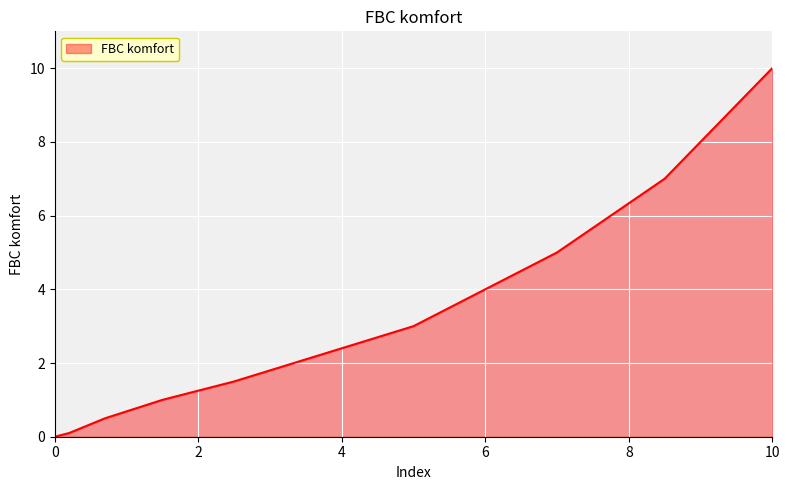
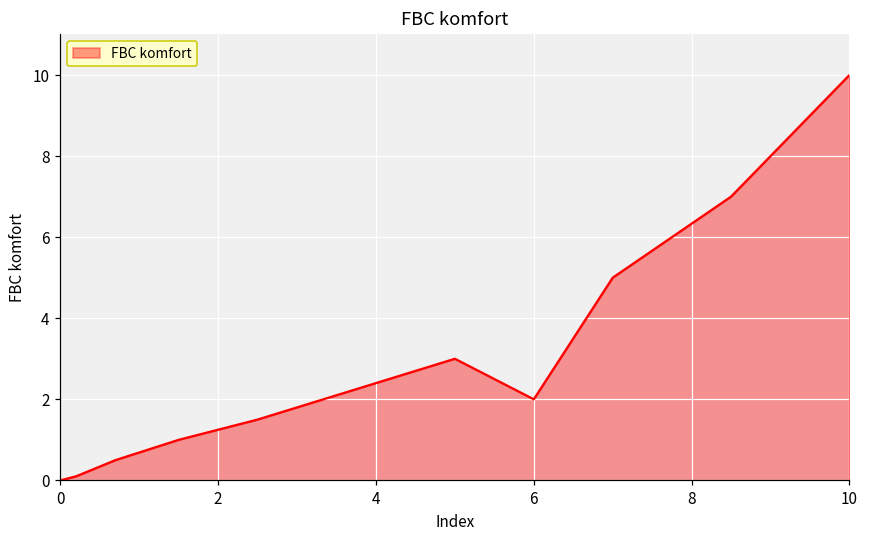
6: 4 -> 2
